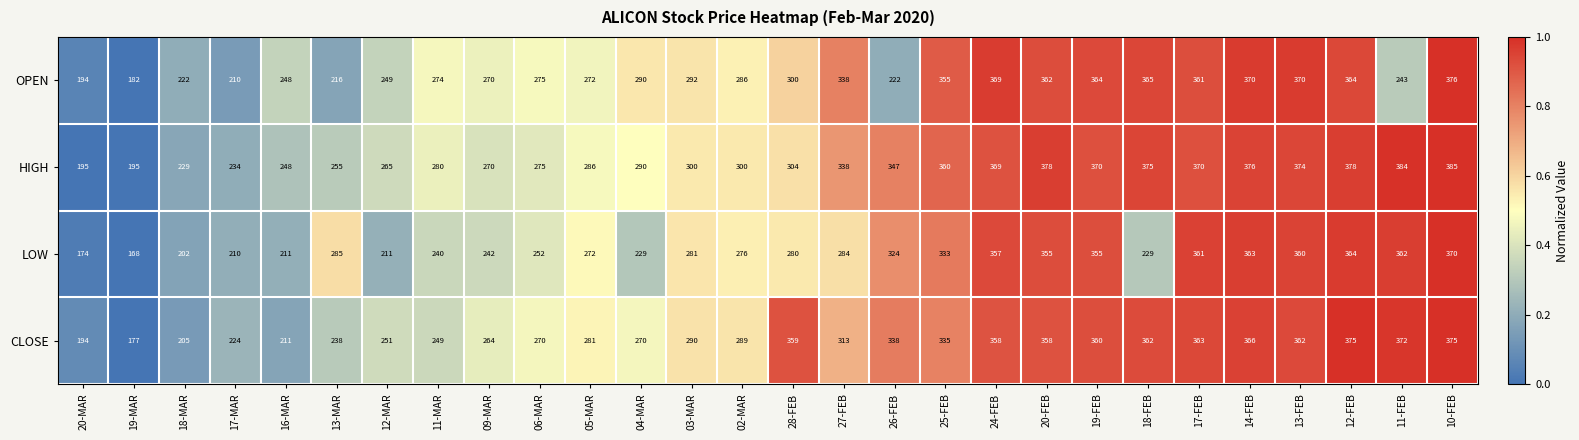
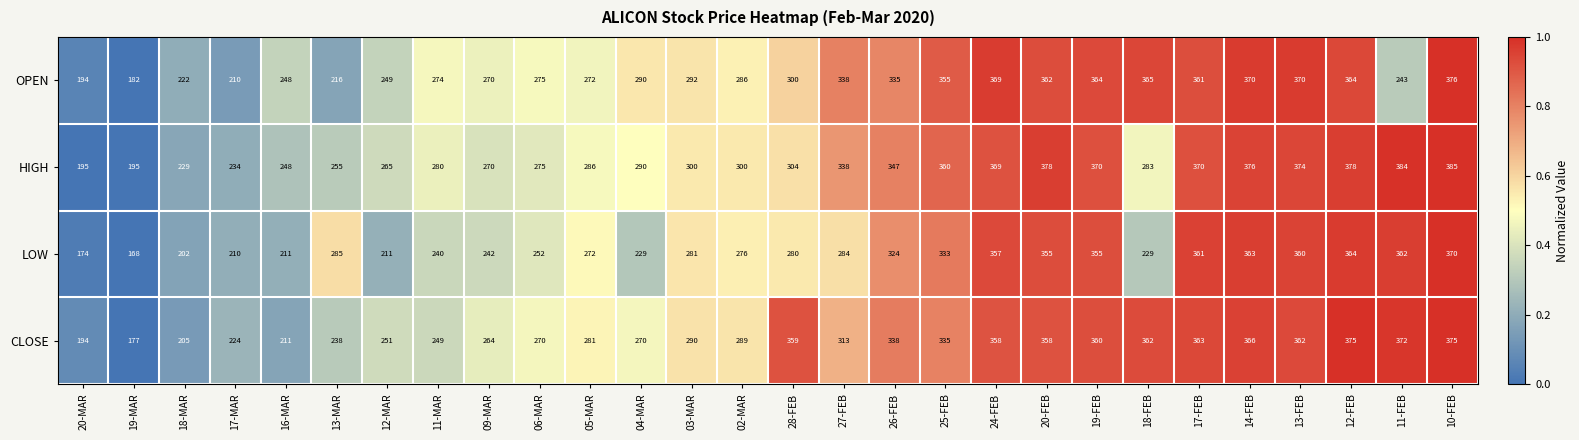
OPEN, 26-FEB: 222 -> 335
HIGH, 18-FEB: 375 -> 283
